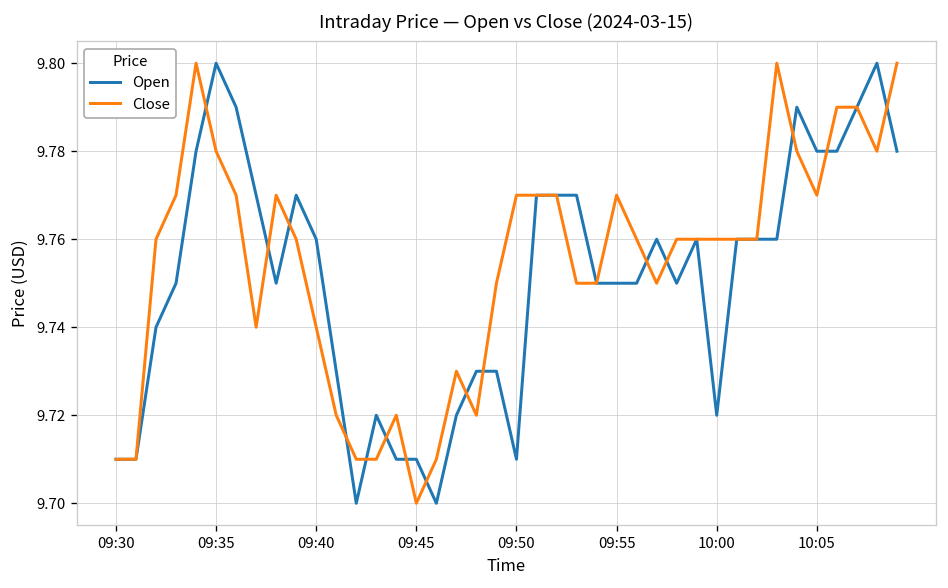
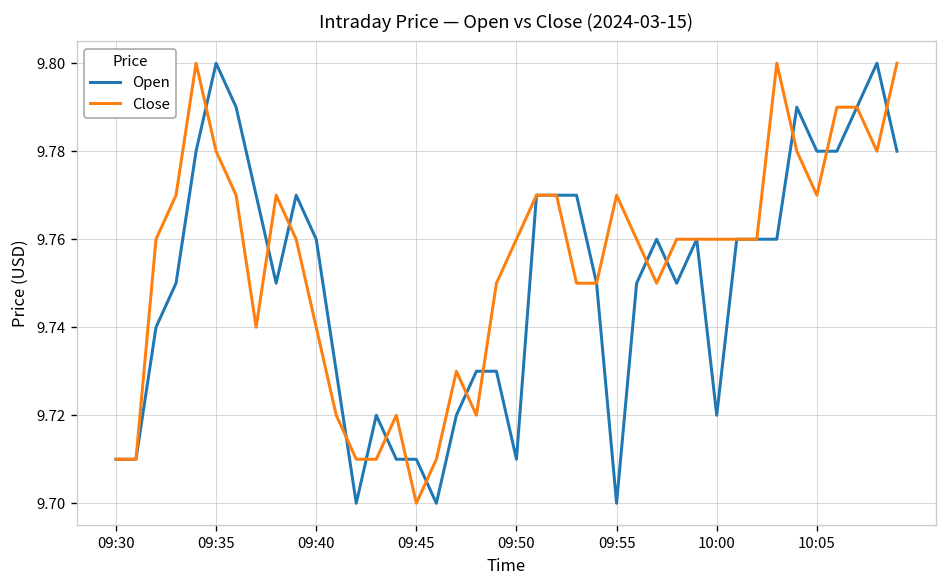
Close, 09:50: 9.77 -> 9.76
Open, 09:55: 9.75 -> 9.70
